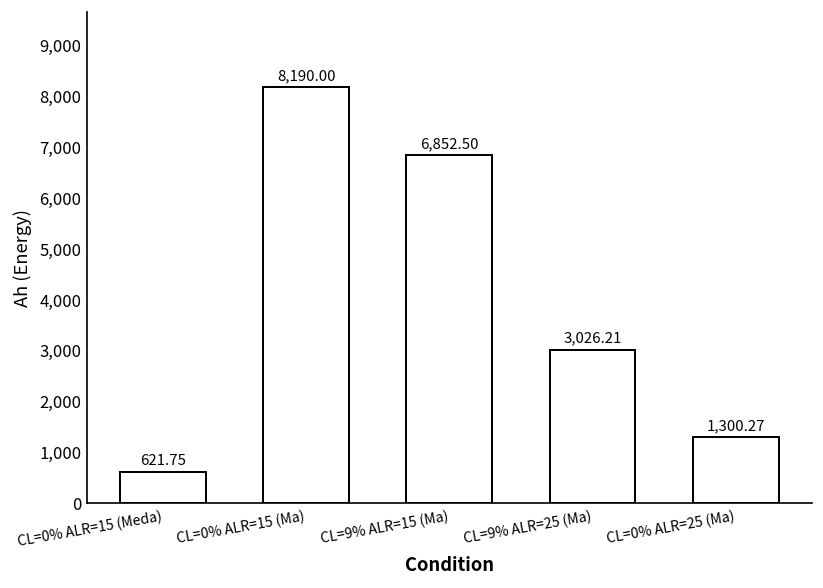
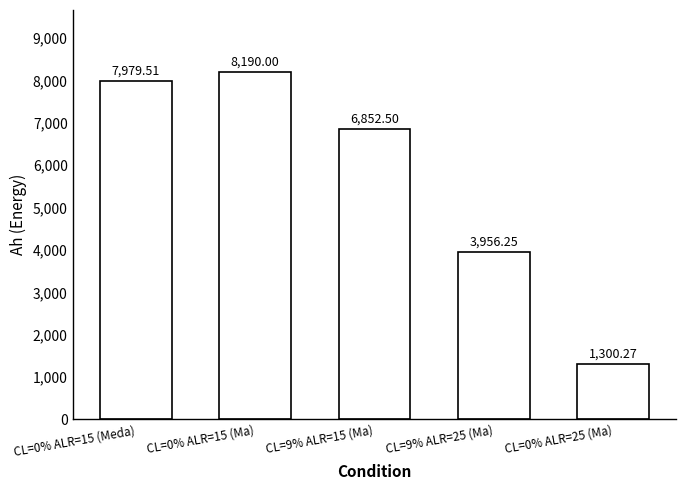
CL=0% ALR=15 (Meda): 621.75 -> 7,979.51
CL=9% ALR=25 (Ma): 3,026.21 -> 3,956.25
